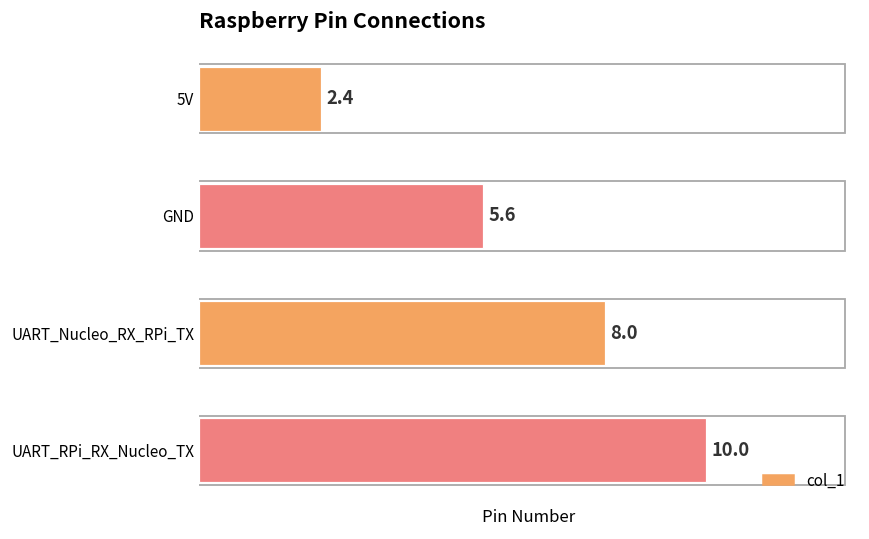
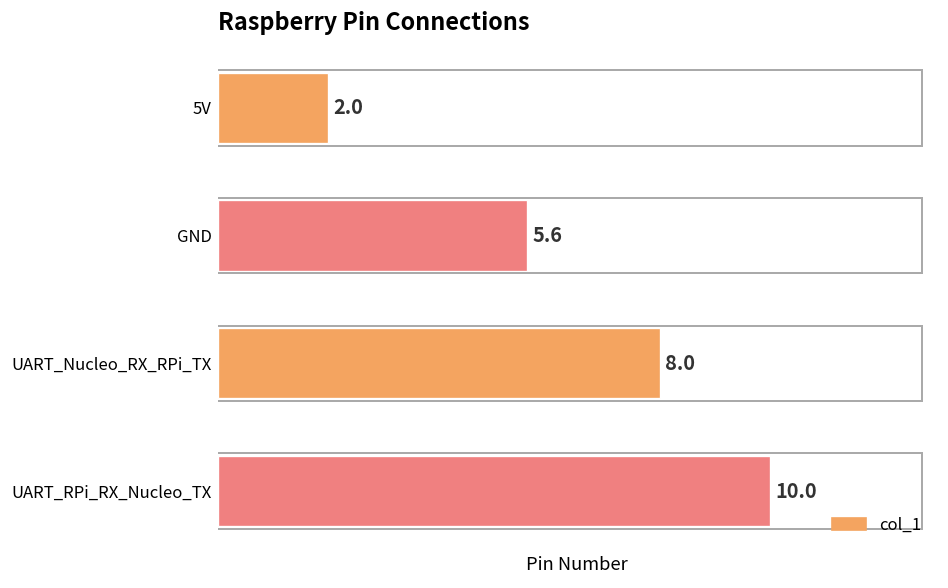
5V: 2.4 -> 2.0
